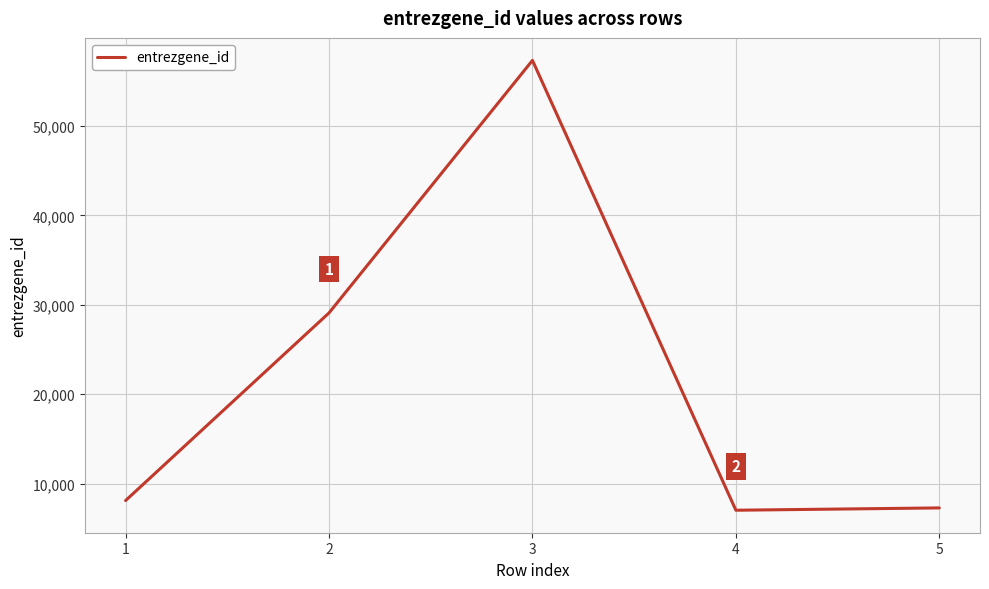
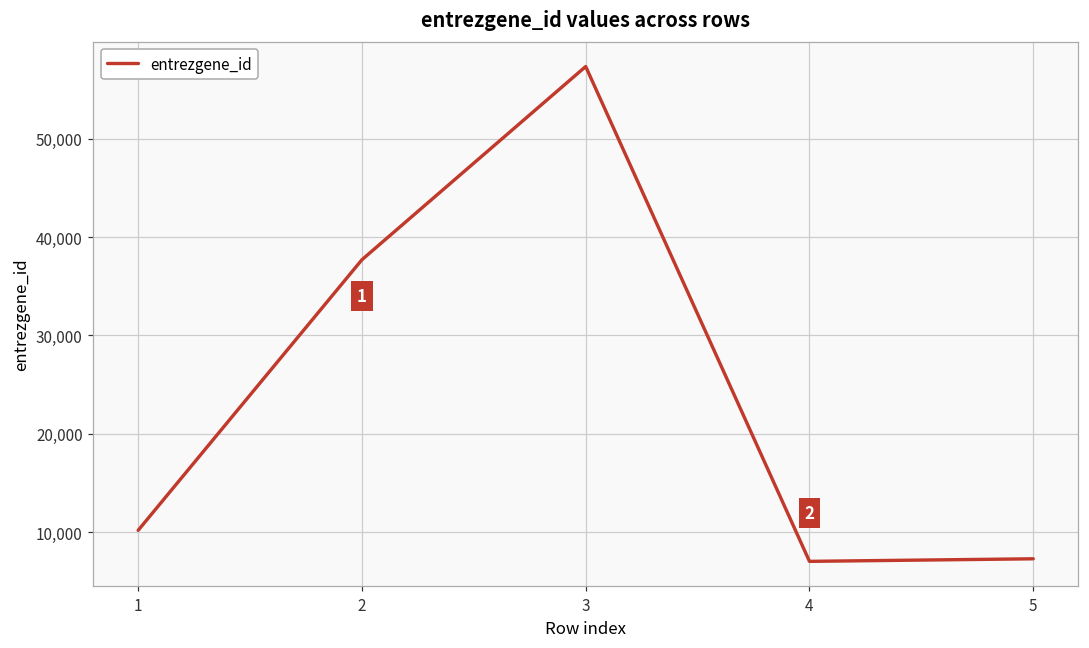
1: 8,000 -> 10,000
2: 29,000 -> 38,000
